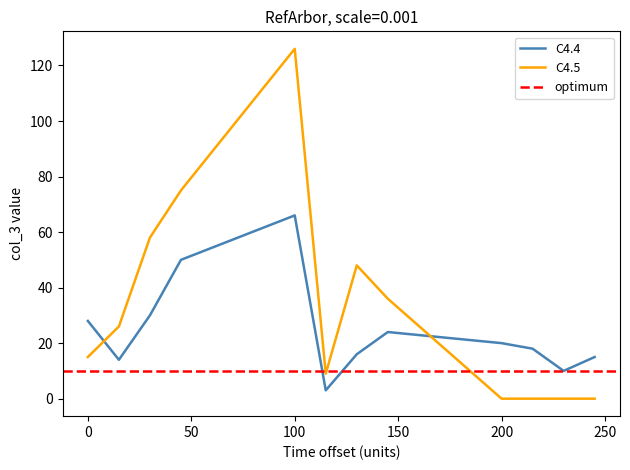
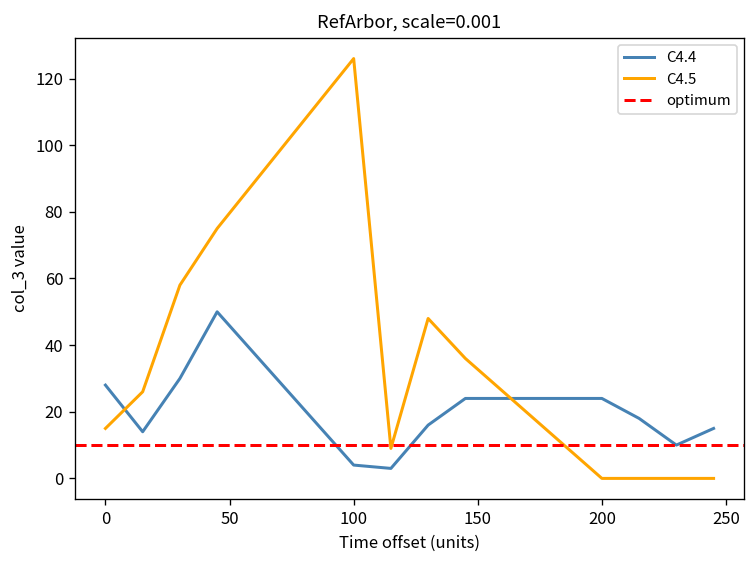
C4.4, 100: 66 -> 4
C4.4, 200: 20 -> 24
